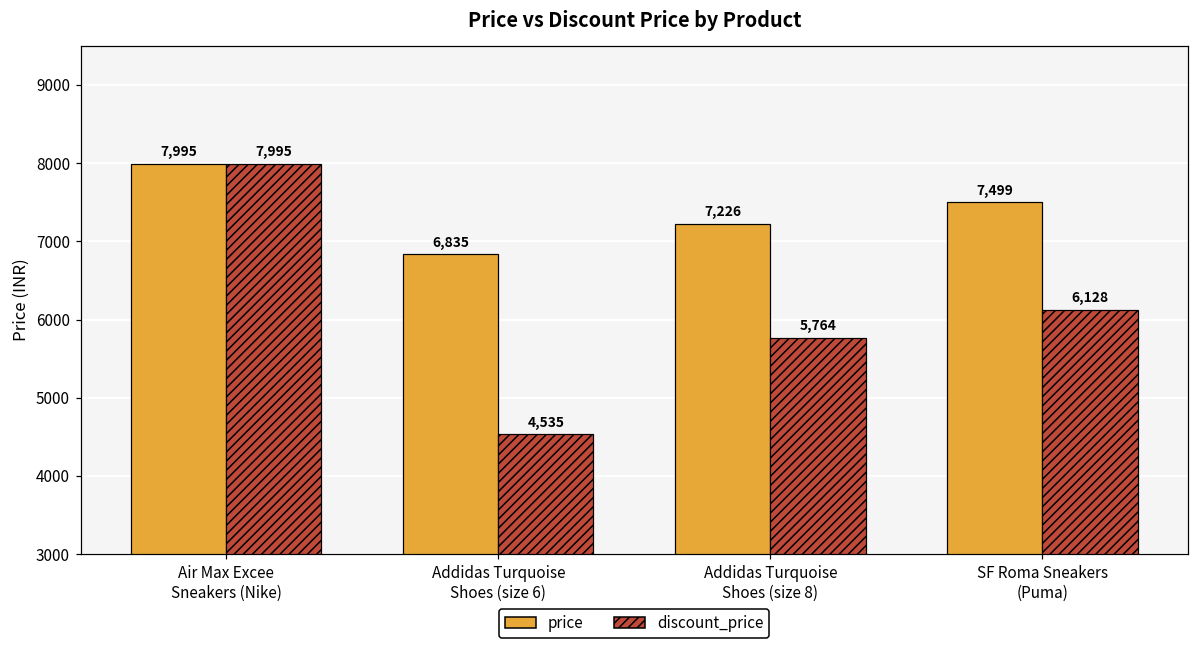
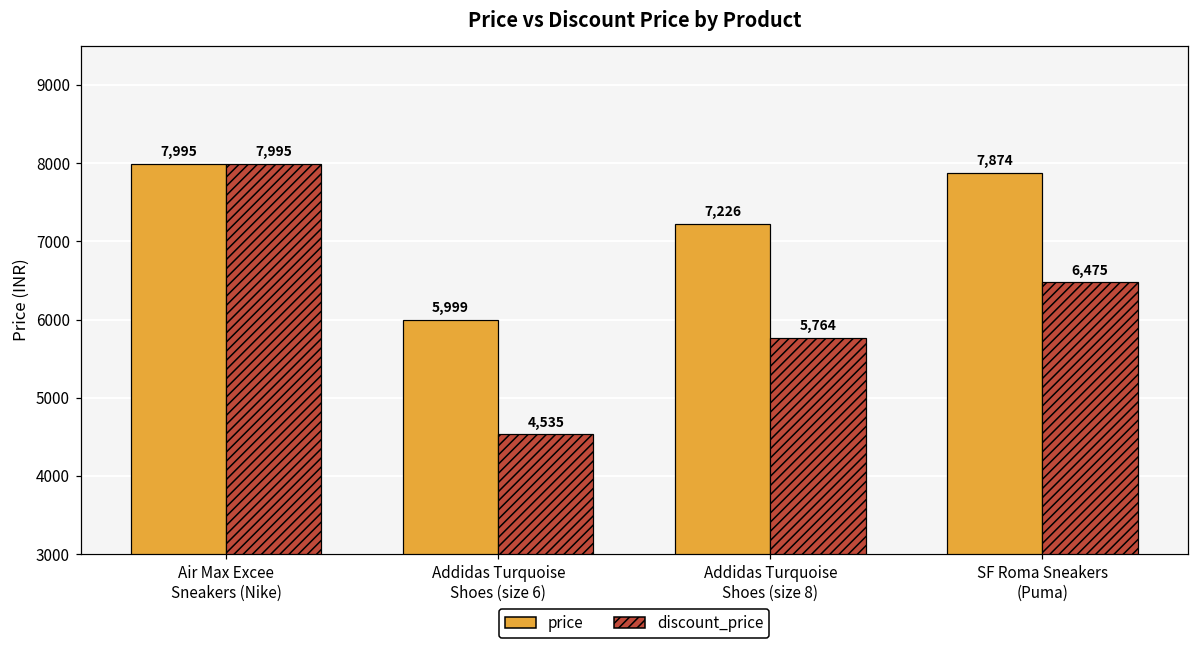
price, Addidas Turquoise Shoes (size 6): 6,835 -> 5,999
price, SF Roma Sneakers (Puma): 7,499 -> 7,874
discount_price, SF Roma Sneakers (Puma): 6,128 -> 6,475
